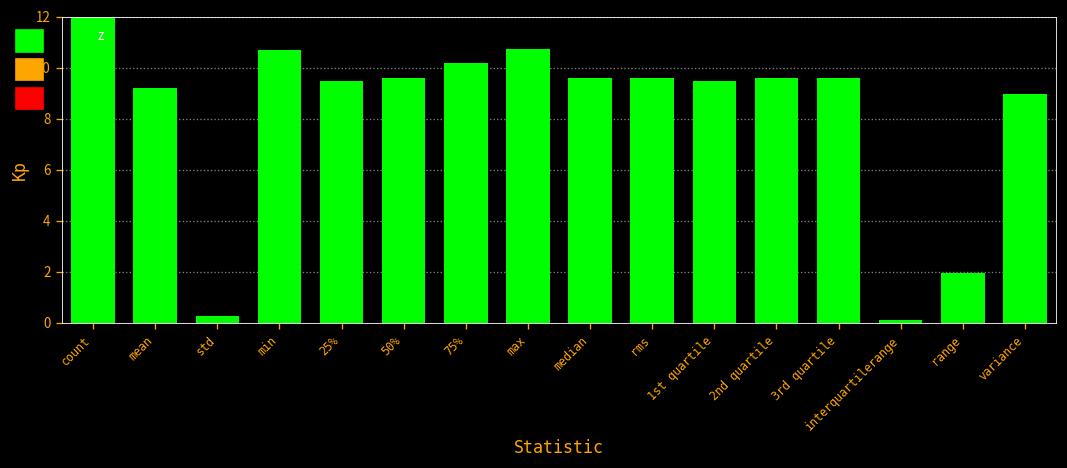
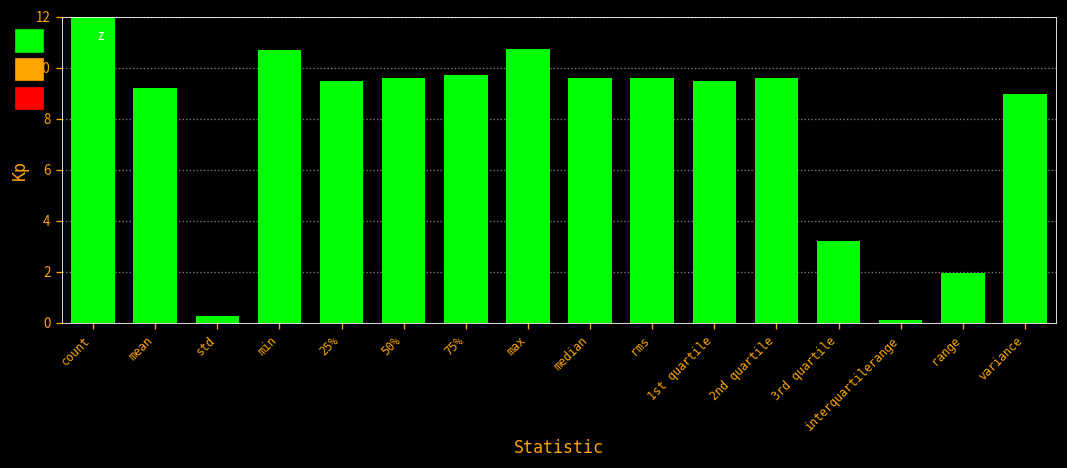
75%: 10.2 -> 9.7
3rd quartile: 9.6 -> 3.2
